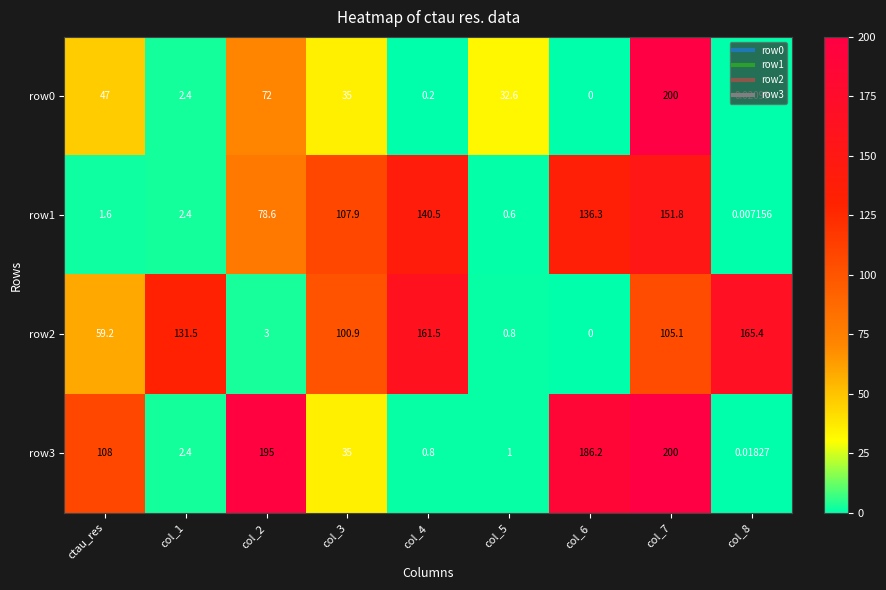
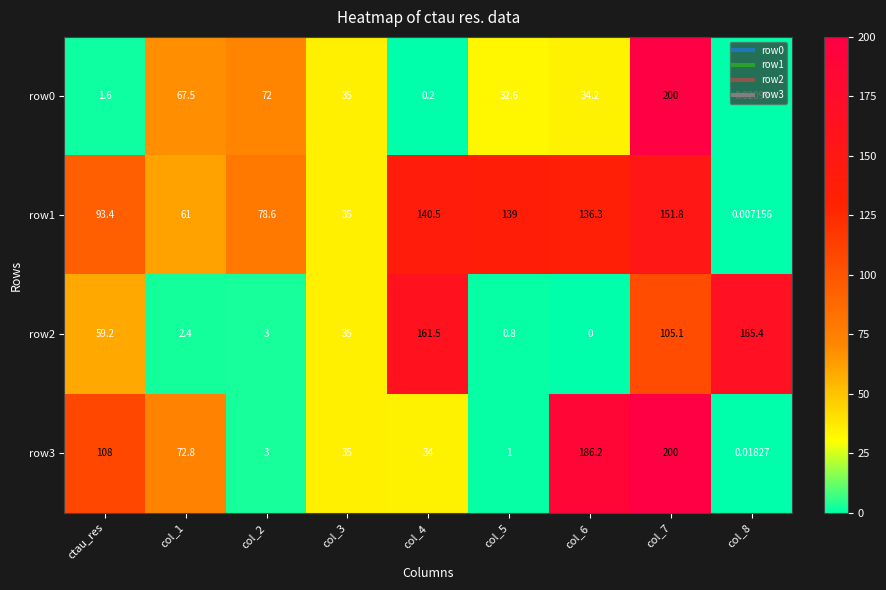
row0, ctau_res: 47 -> 1.6
row0, col_1: 2.4 -> 67.5
row0, col_6: 0 -> 34.2
row1, ctau_res: 1.6 -> 93.4
row1, col_1: 2.4 -> 61
row1, col_3: 107.9 -> 35
row1, col_5: 0.6 -> 139
row2, col_1: 131.5 -> 2.4
row2, col_3: 100.9 -> 35
row3, col_1: 2.4 -> 72.8
row3, col_2: 195 -> 3
row3, col_4: 0.8 -> 34
